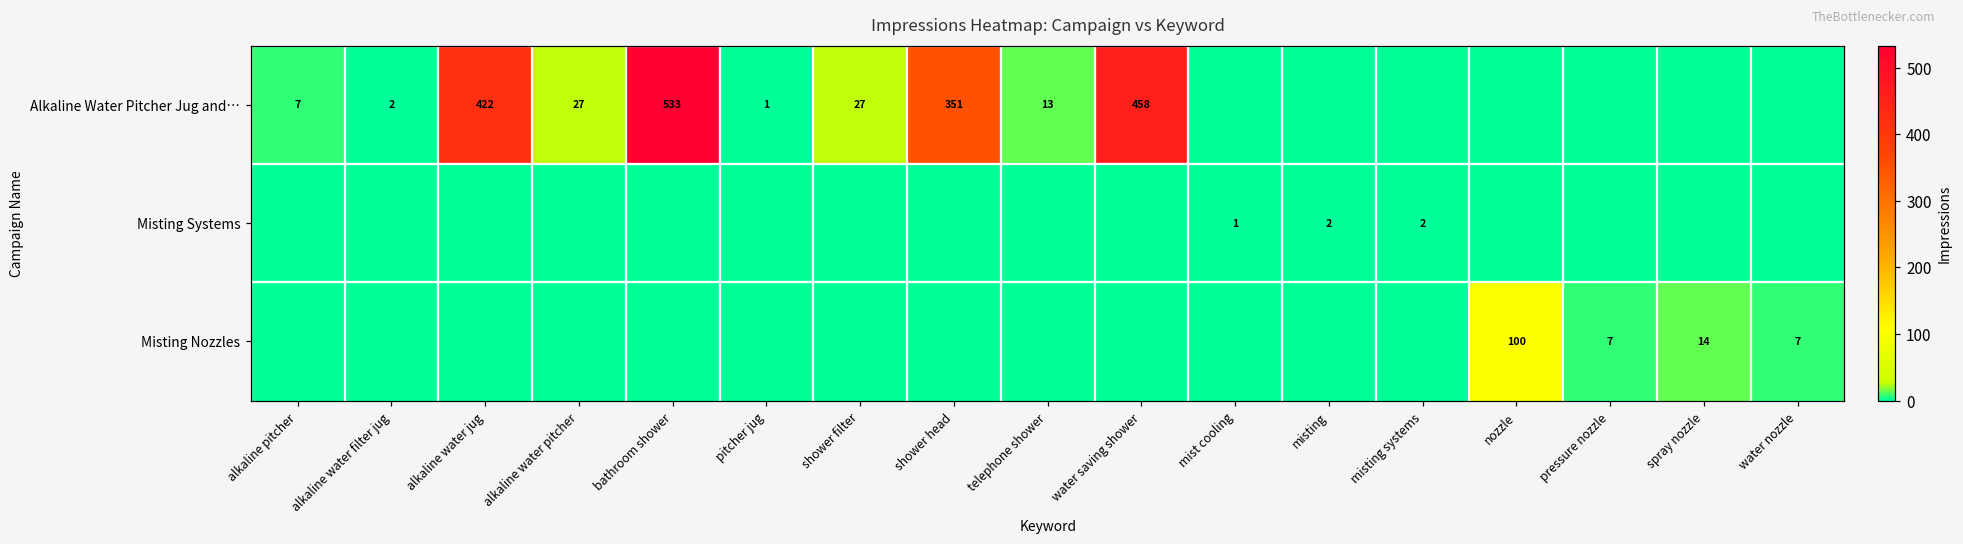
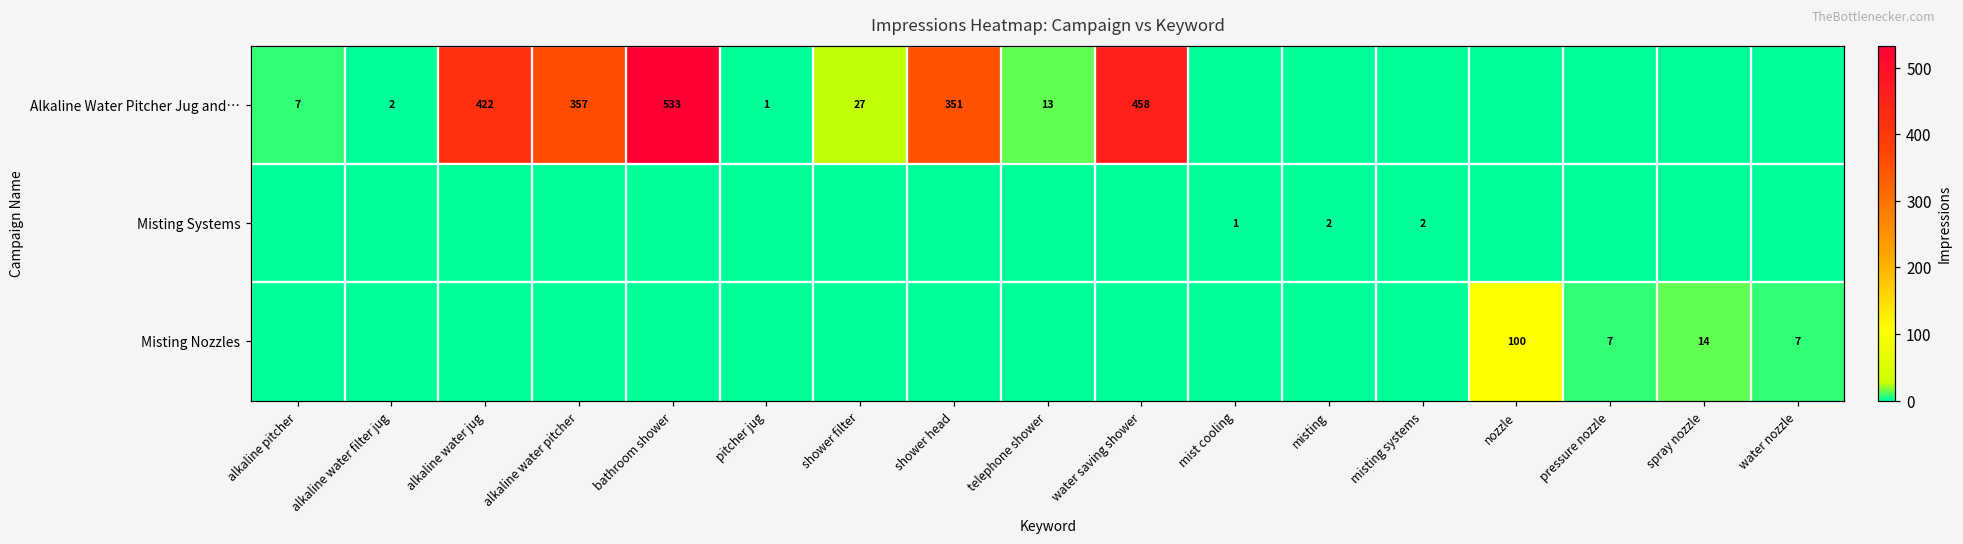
Alkaline Water Pitcher Jug and…, alkaline water pitcher: 27 -> 357
